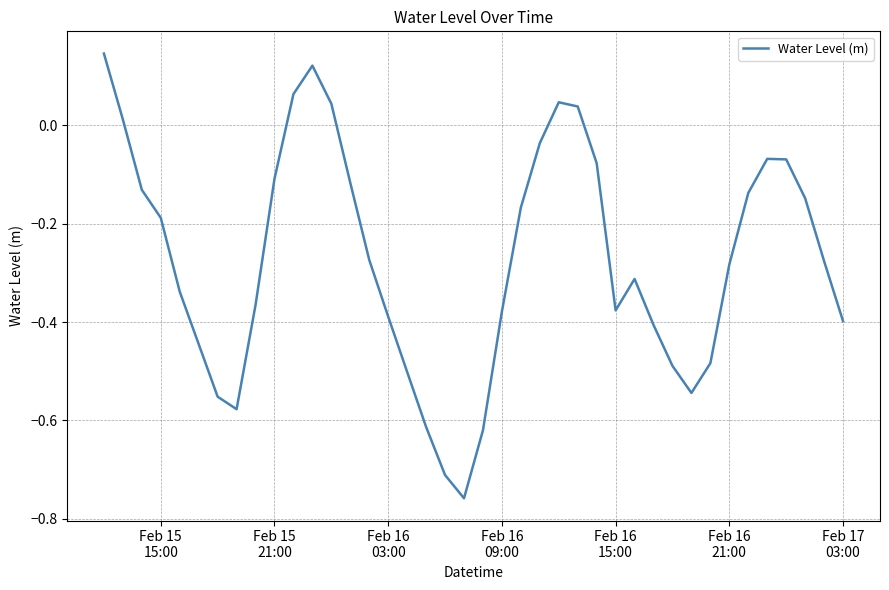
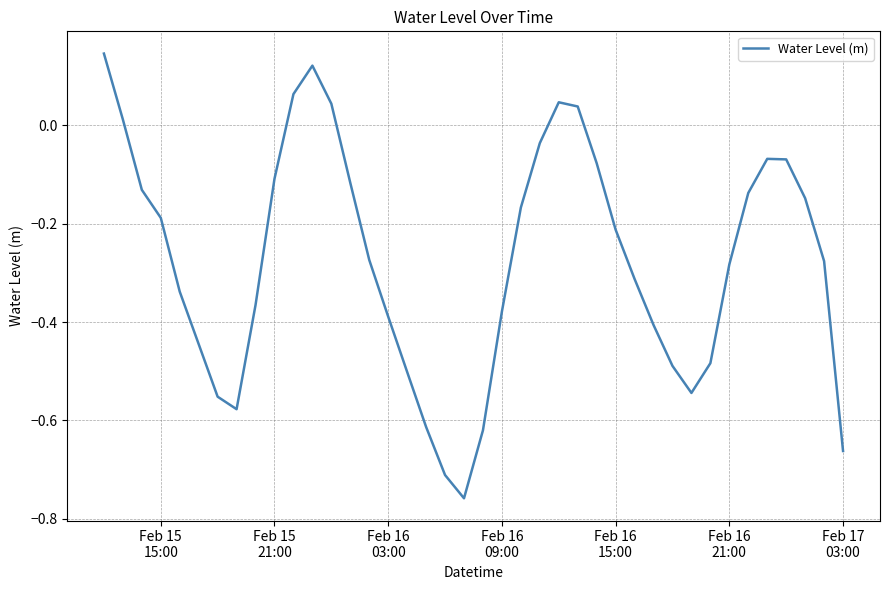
Feb 16 15:00: -0.38 -> -0.21
Feb 17 03:00: -0.40 -> -0.66
